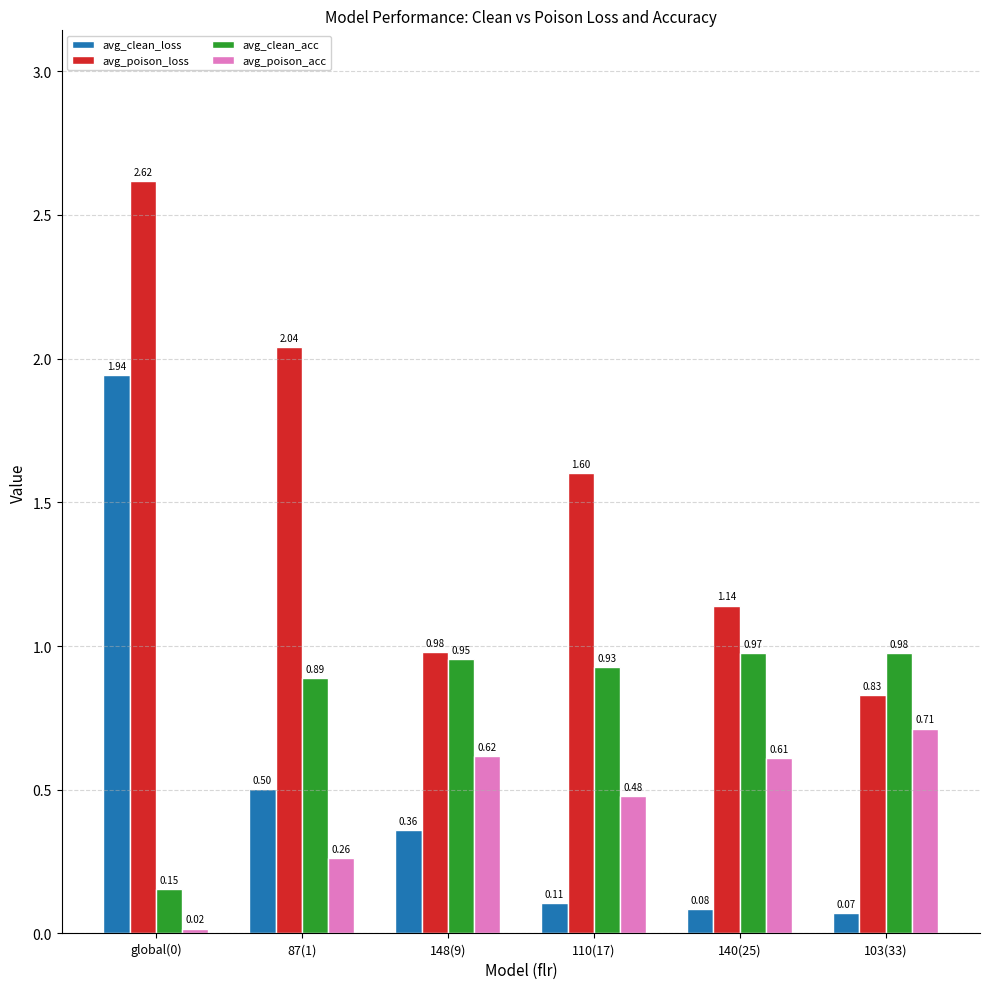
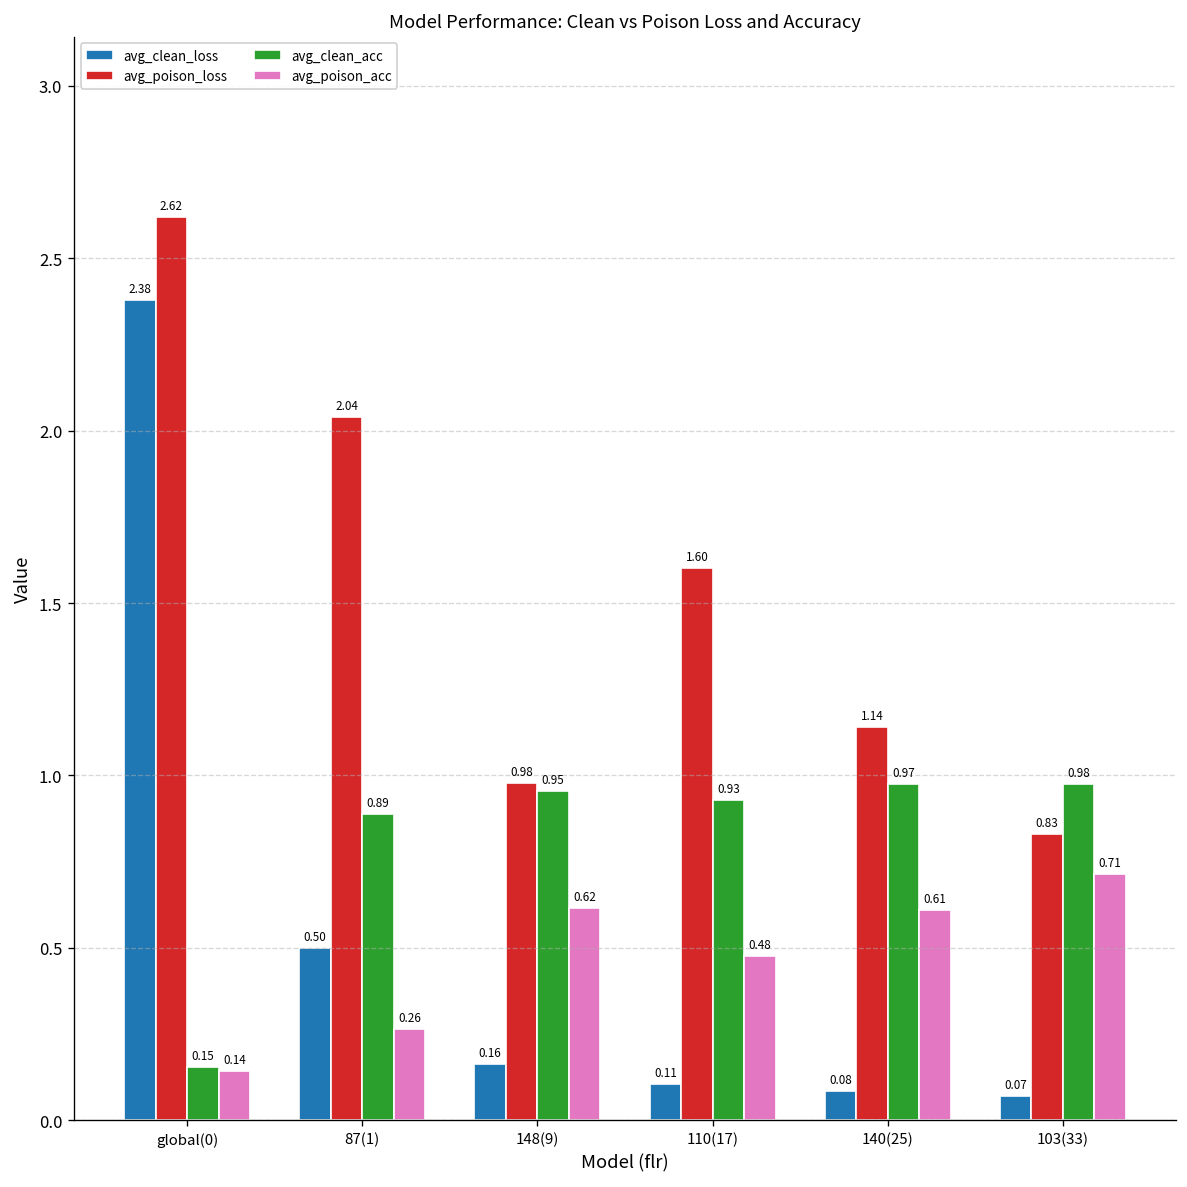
avg_clean_loss, global(0): 1.94 -> 2.38
avg_poison_acc, global(0): 0.02 -> 0.14
avg_clean_loss, 148(9): 0.36 -> 0.16
